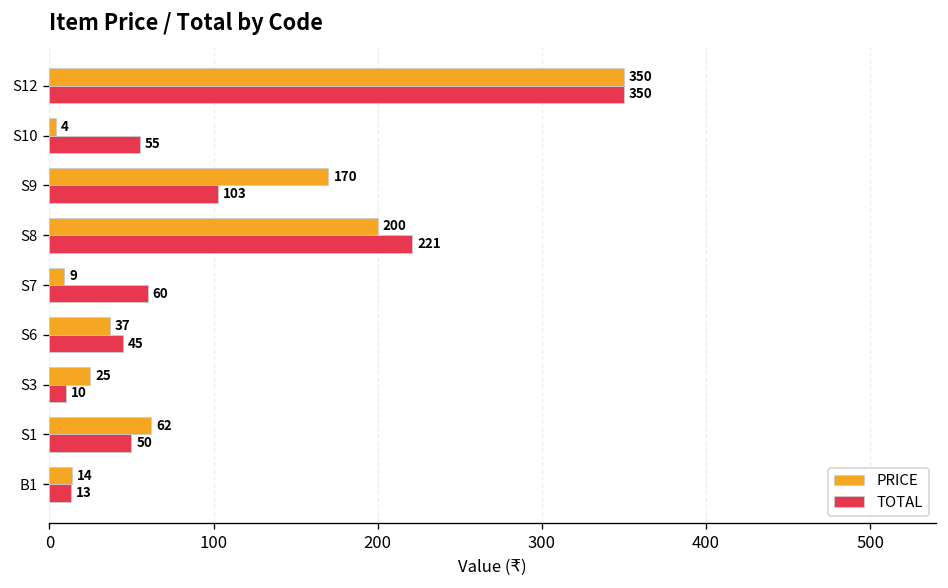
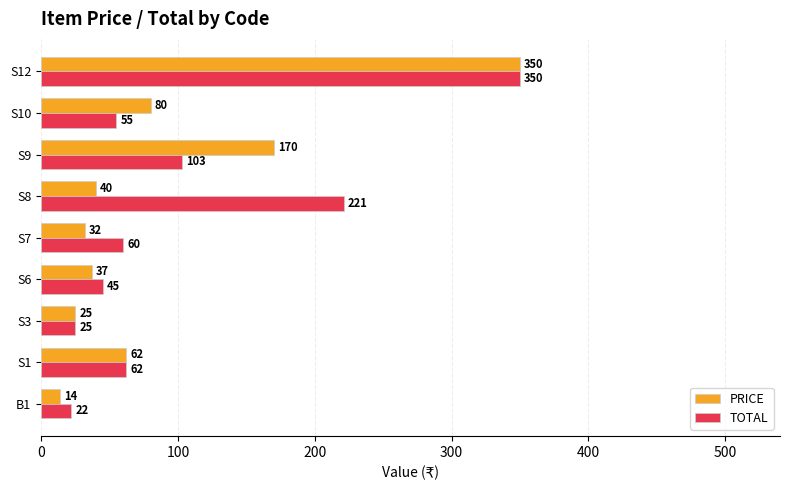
PRICE, S10: 4 -> 80
PRICE, S8: 200 -> 40
PRICE, S7: 9 -> 32
TOTAL, S3: 10 -> 25
TOTAL, S1: 50 -> 62
TOTAL, B1: 13 -> 22
